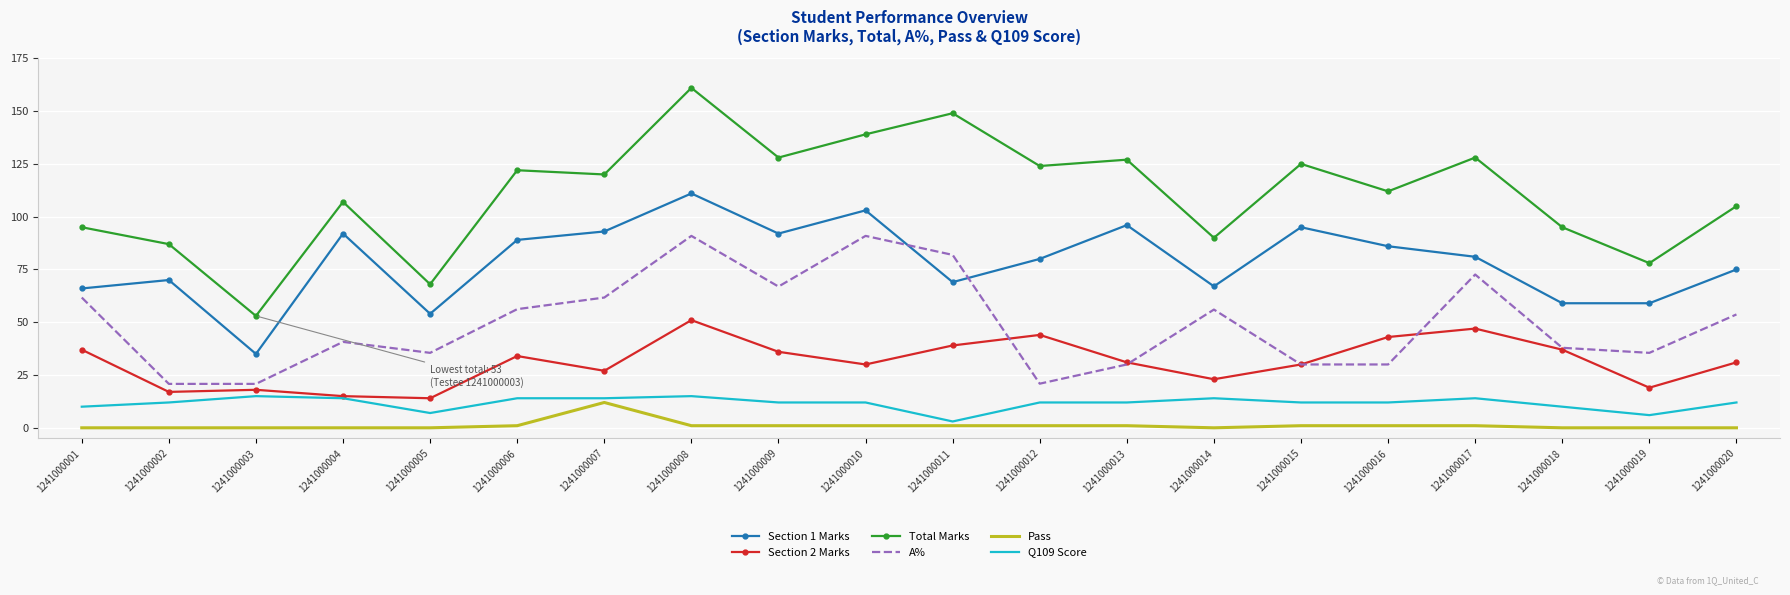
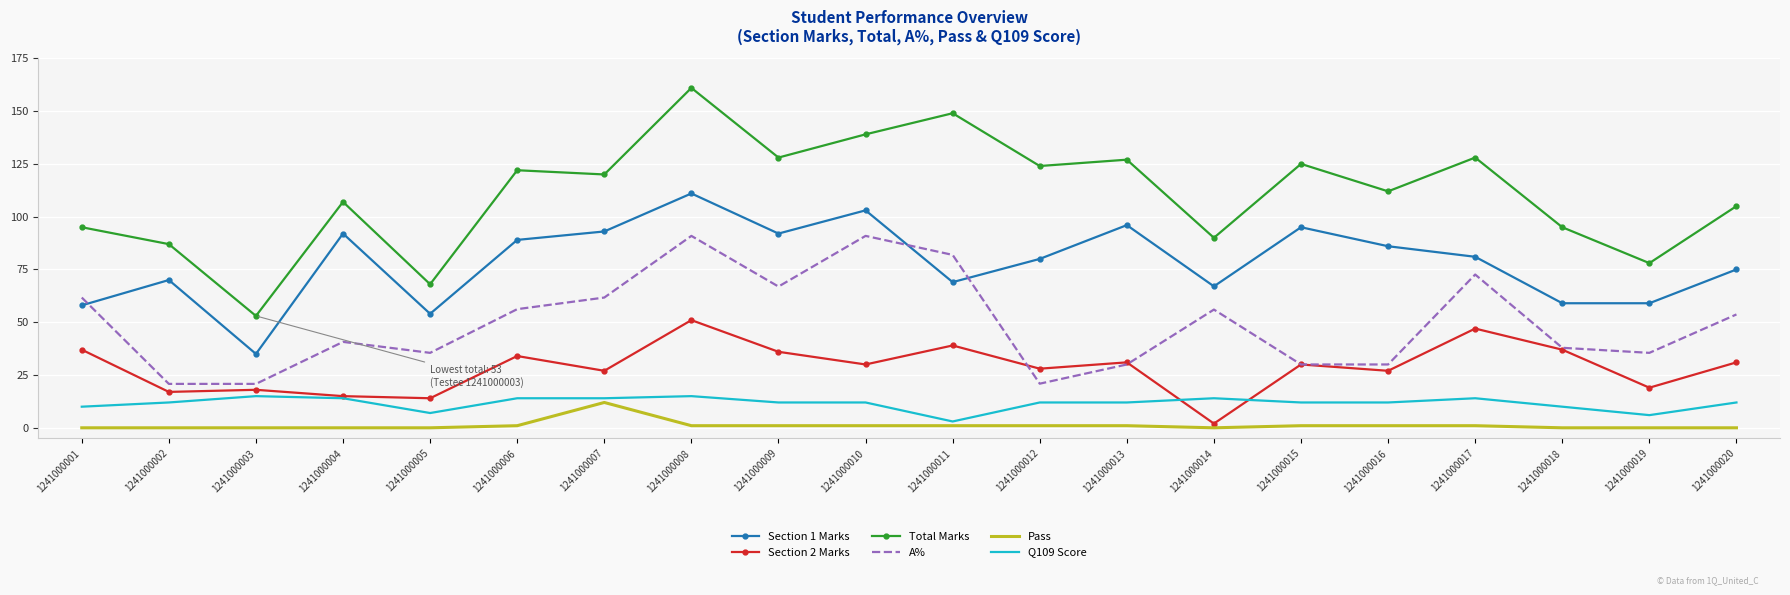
Section 1 Marks, 1241000001: 66 -> 58
Section 2 Marks, 1241000012: 44 -> 28
Section 2 Marks, 1241000014: 23 -> 2
Section 2 Marks, 1241000016: 43 -> 27
